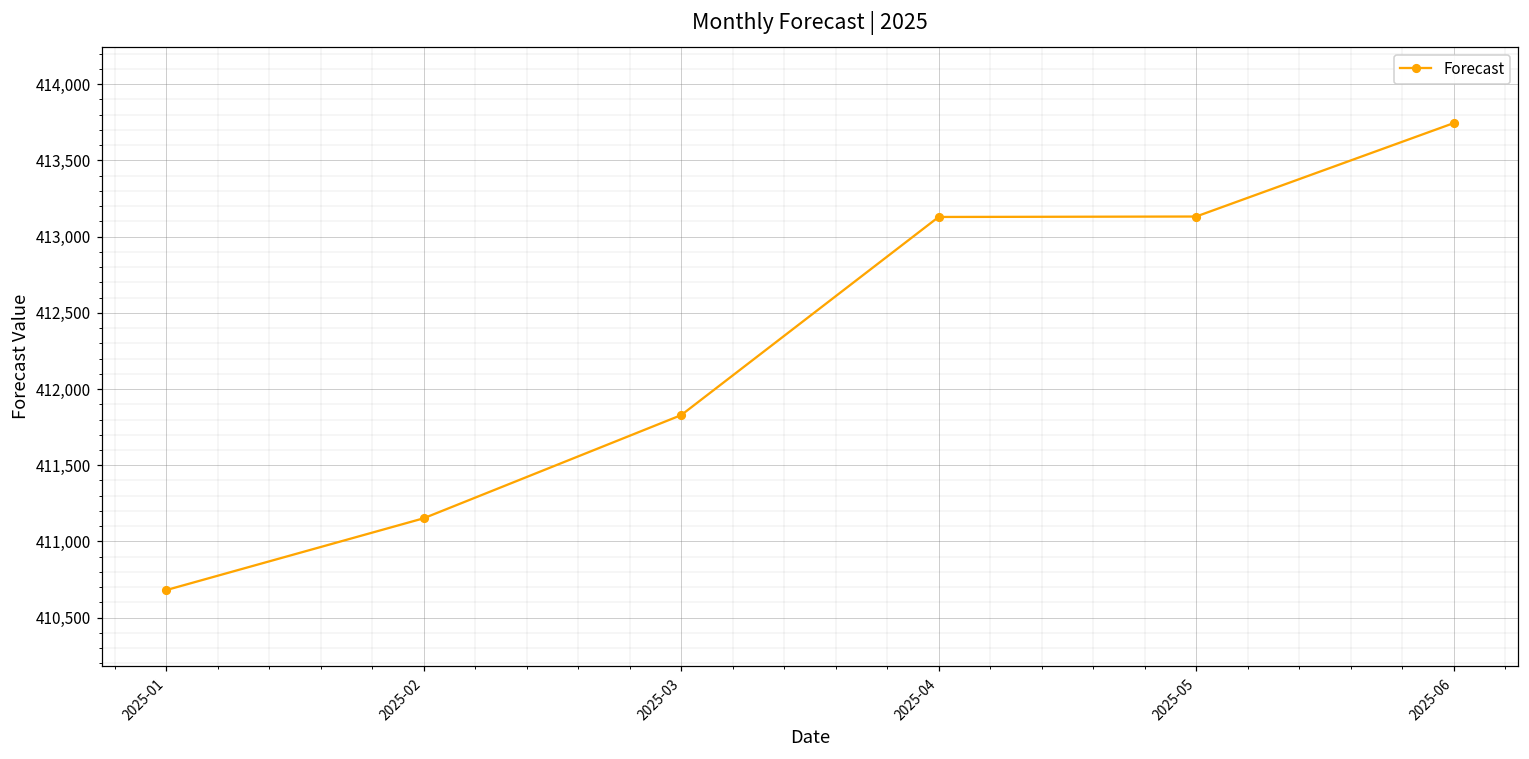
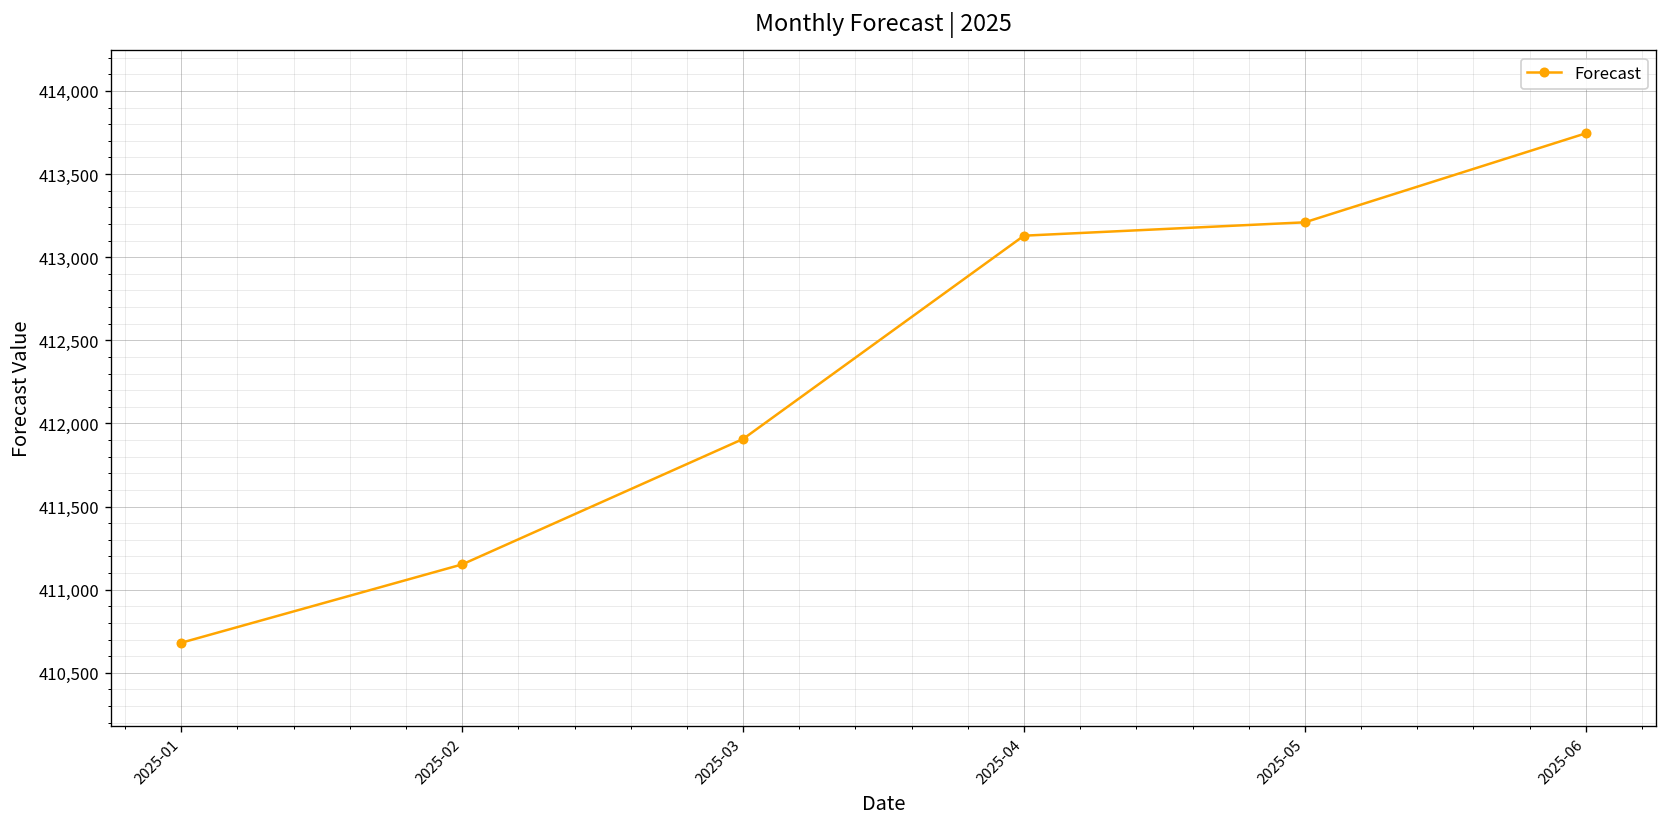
2025-03: 411,830 -> 411,910
2025-05: 413,130 -> 413,210
